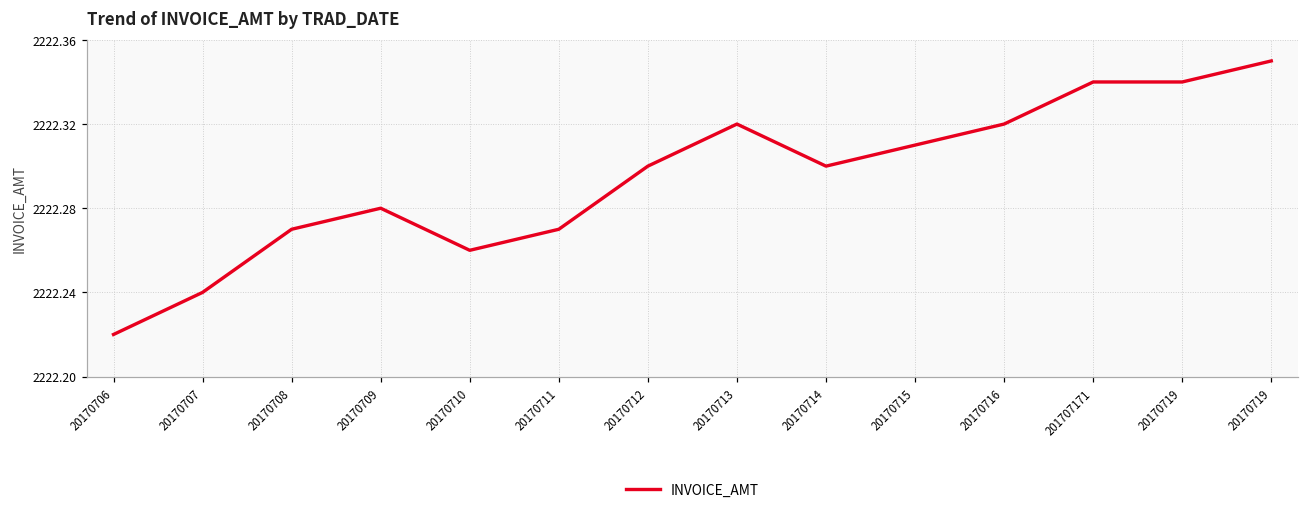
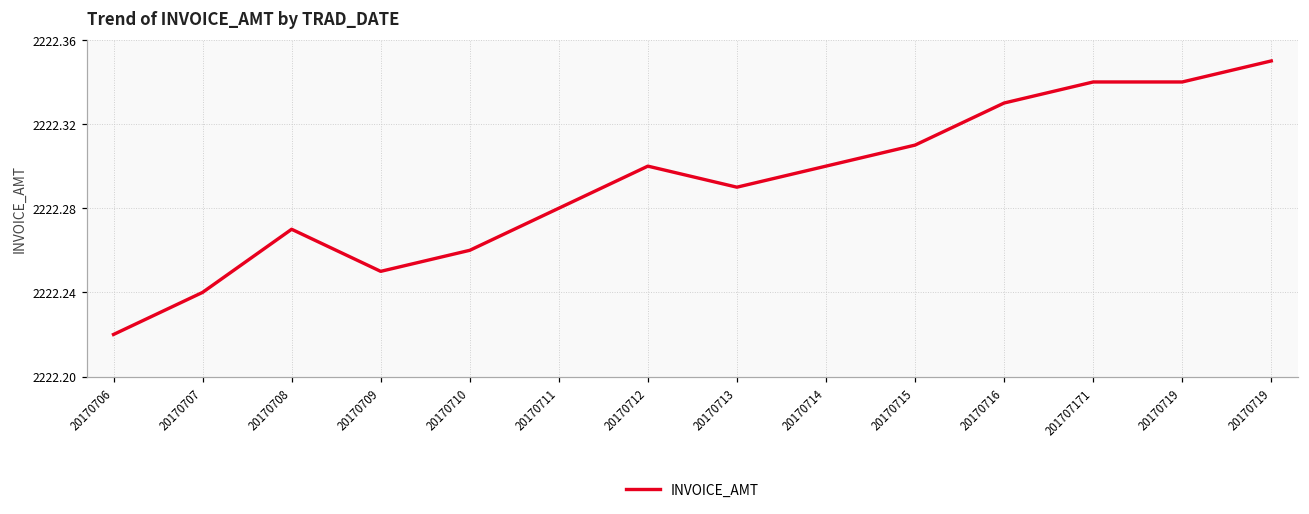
20170709: 2222.28 -> 2222.25
20170711: 2222.27 -> 2222.28
20170713: 2222.32 -> 2222.29
20170716: 2222.32 -> 2222.33
